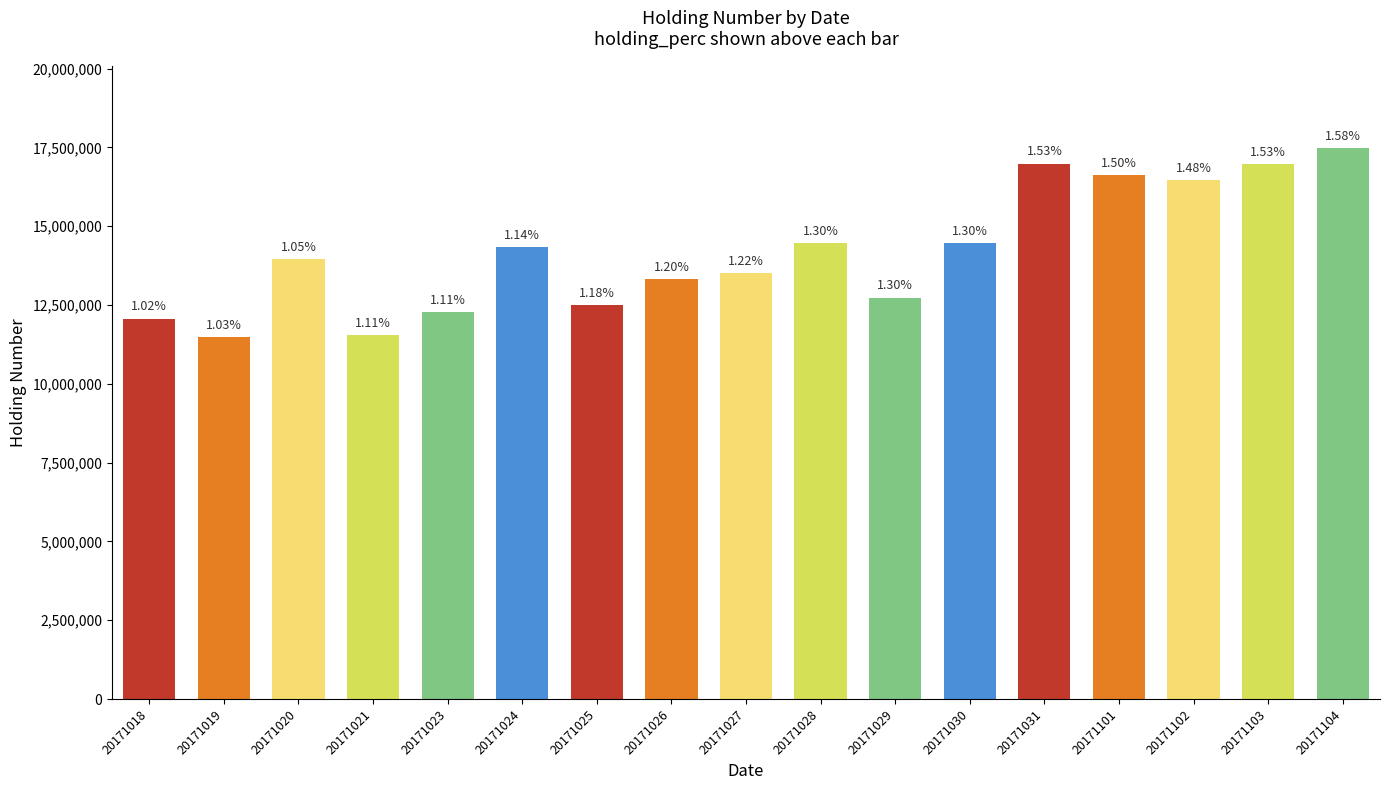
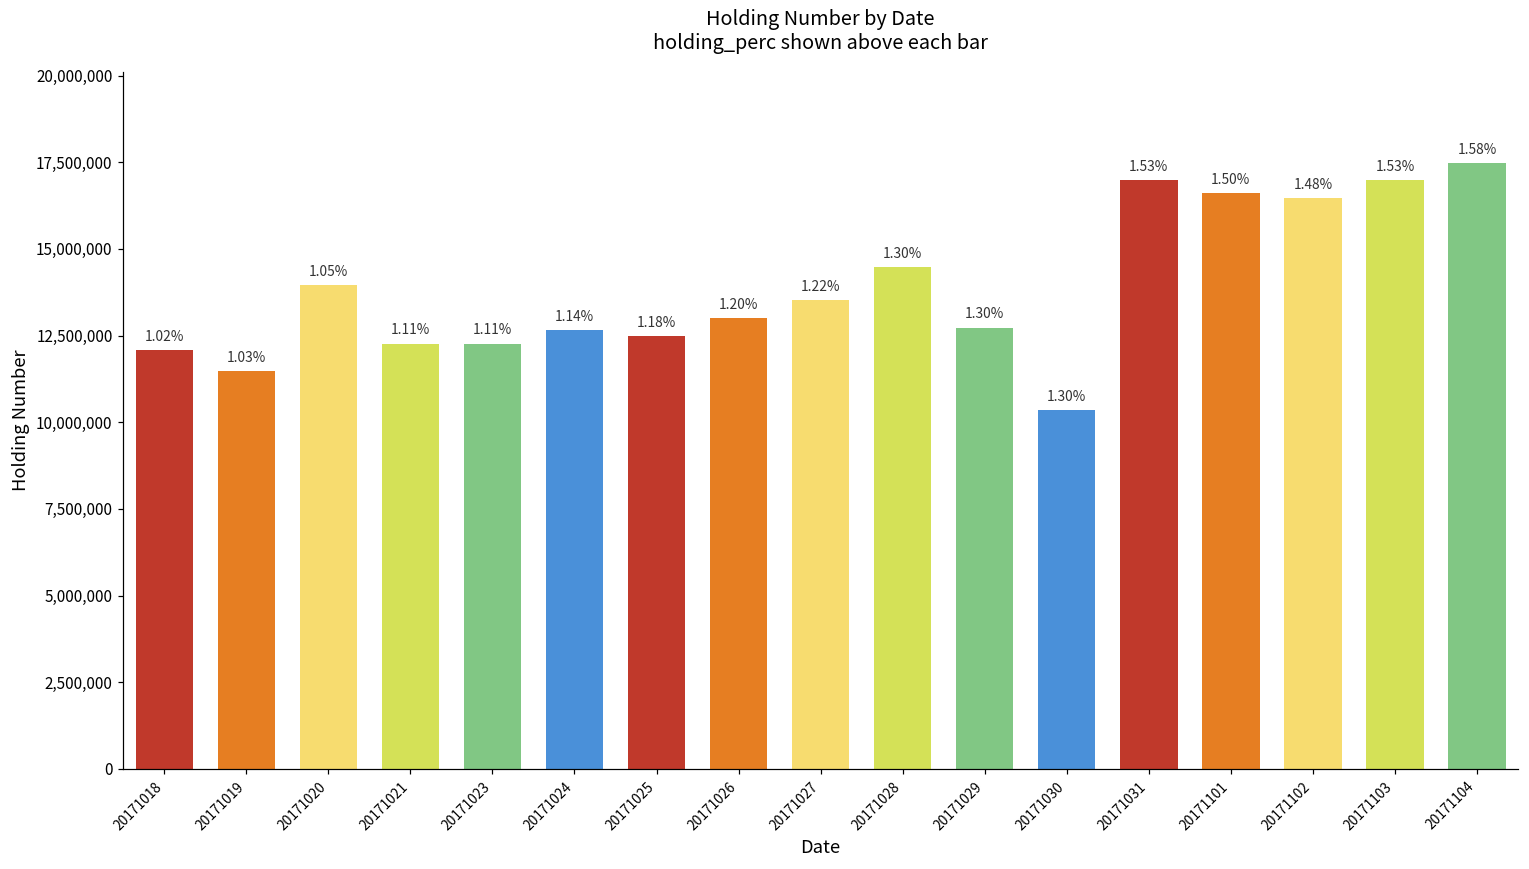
20171021: 11,500,000 -> 12,300,000
20171024: 14,300,000 -> 12,700,000
20171026: 13,300,000 -> 13,000,000
20171030: 14,500,000 -> 10,300,000
